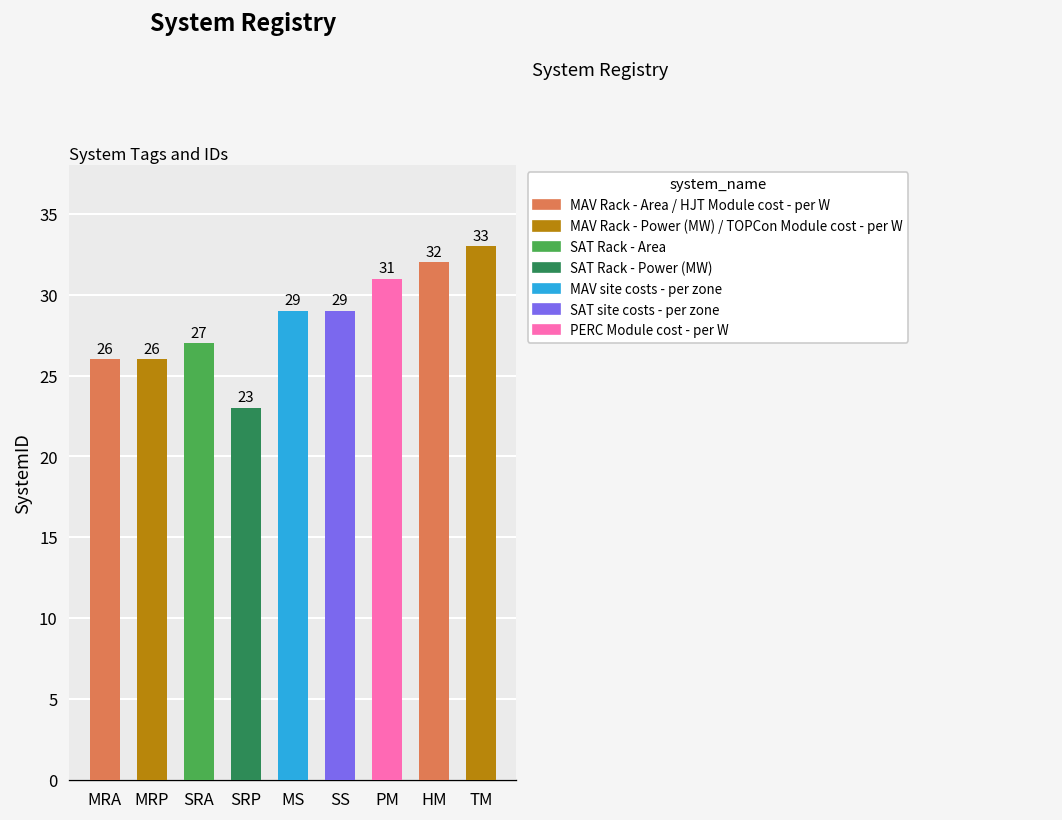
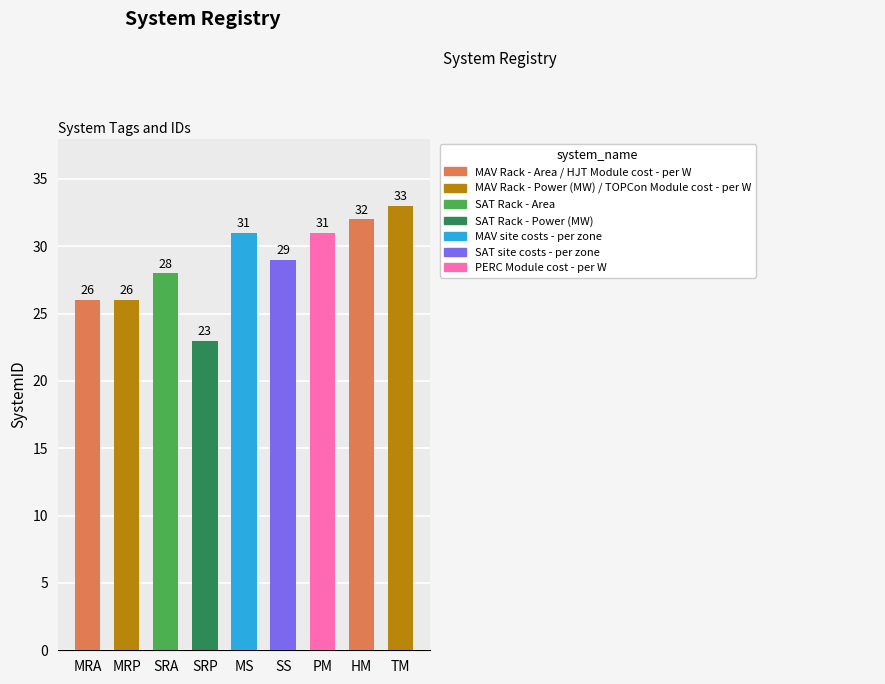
SRA: 27 -> 28
MS: 29 -> 31
